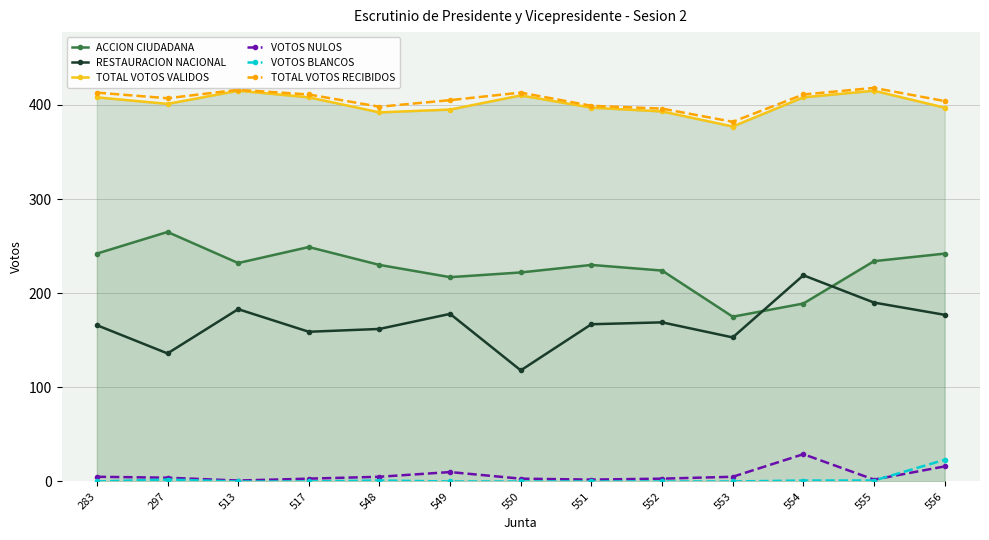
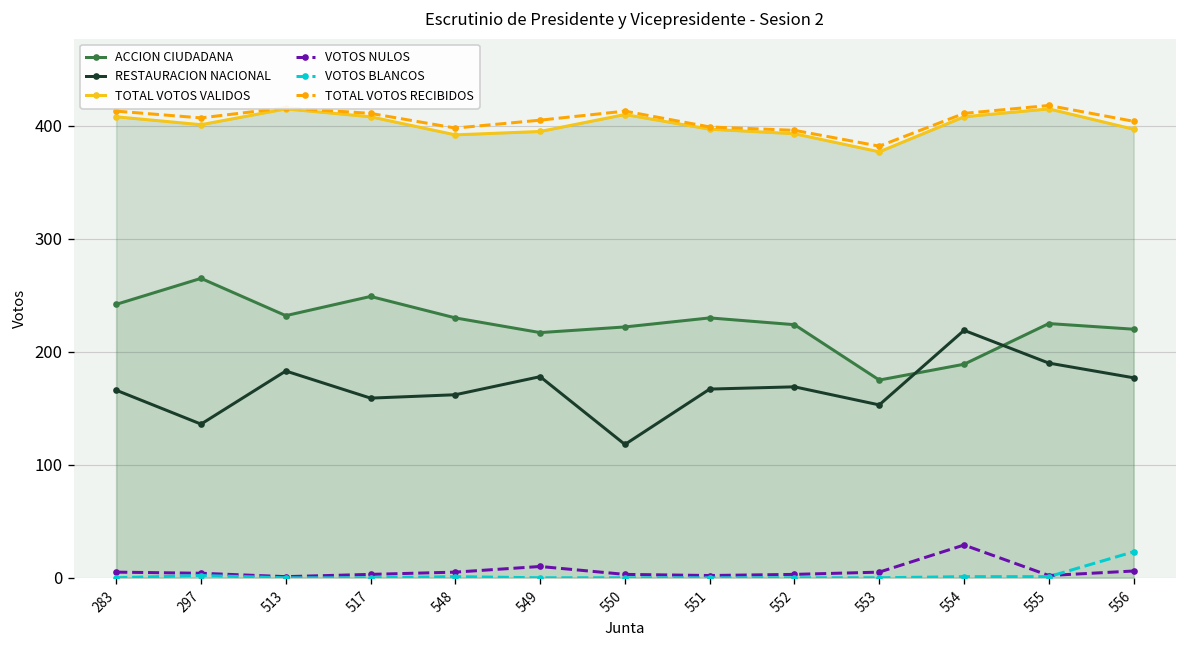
ACCION CIUDADANA, 555: 234 -> 225
ACCION CIUDADANA, 556: 240 -> 220
VOTOS NULOS, 556: 20 -> 10
